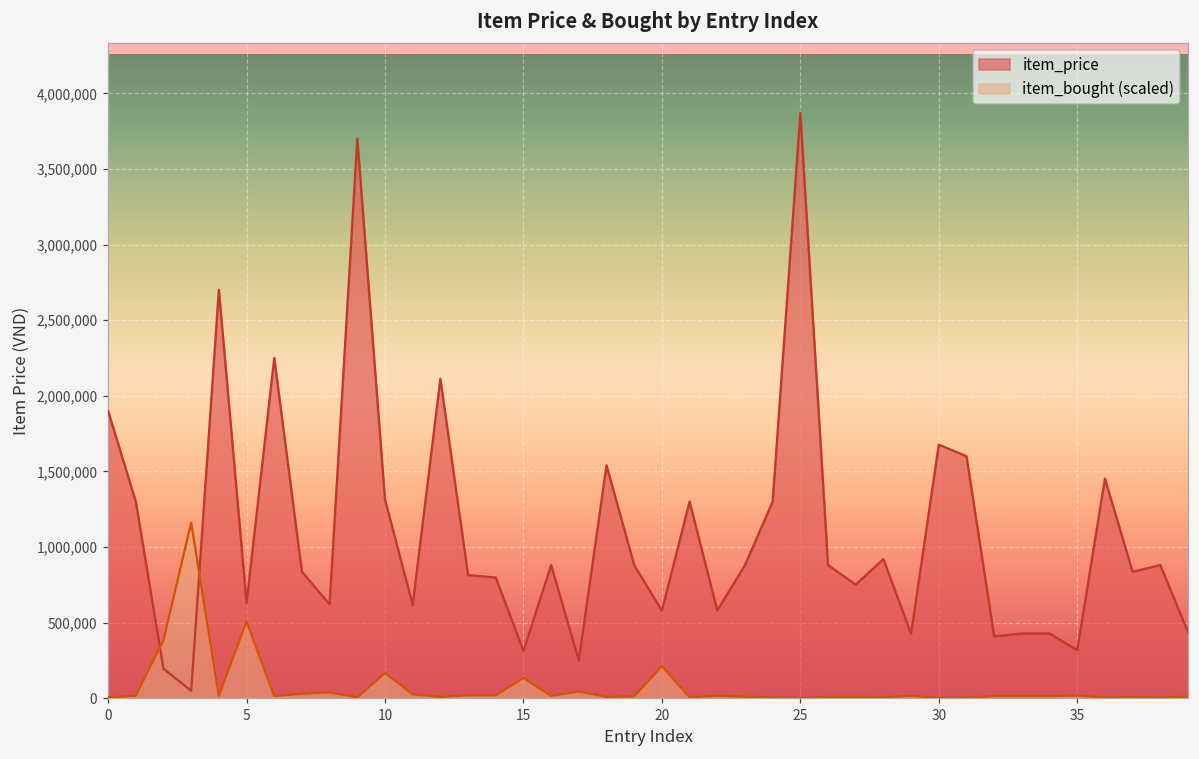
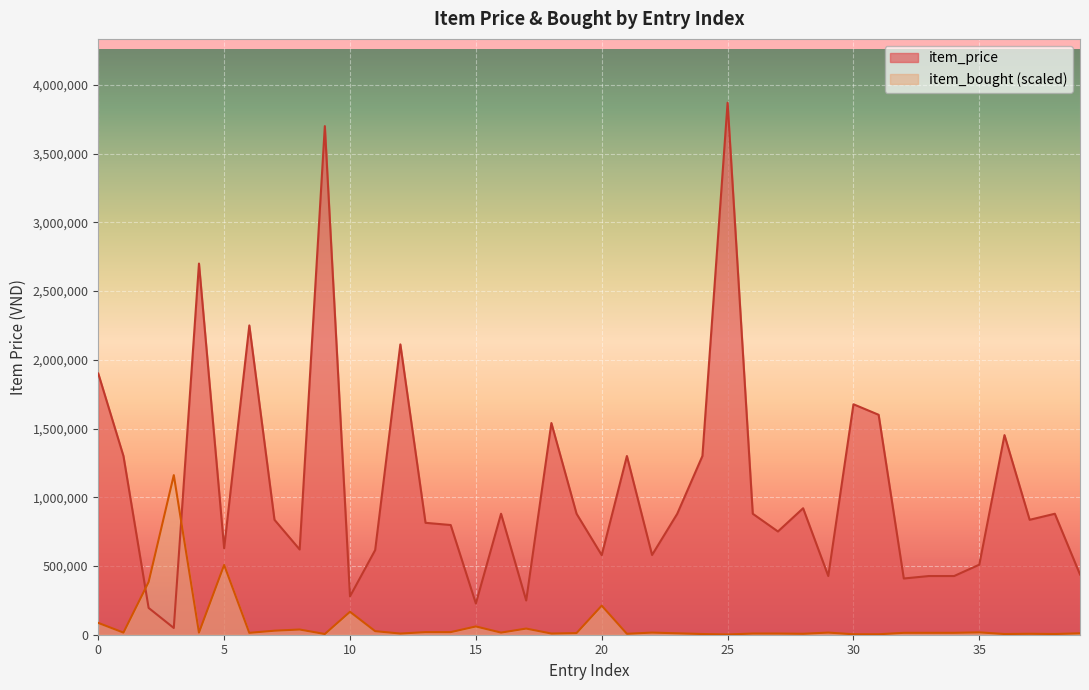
item_bought (scaled), 0: 10,000 -> 90,000
item_price, 10: 1,310,000 -> 280,000
item_price, 15: 310,000 -> 230,000
item_bought (scaled), 15: 130,000 -> 60,000
item_price, 35: 320,000 -> 510,000
